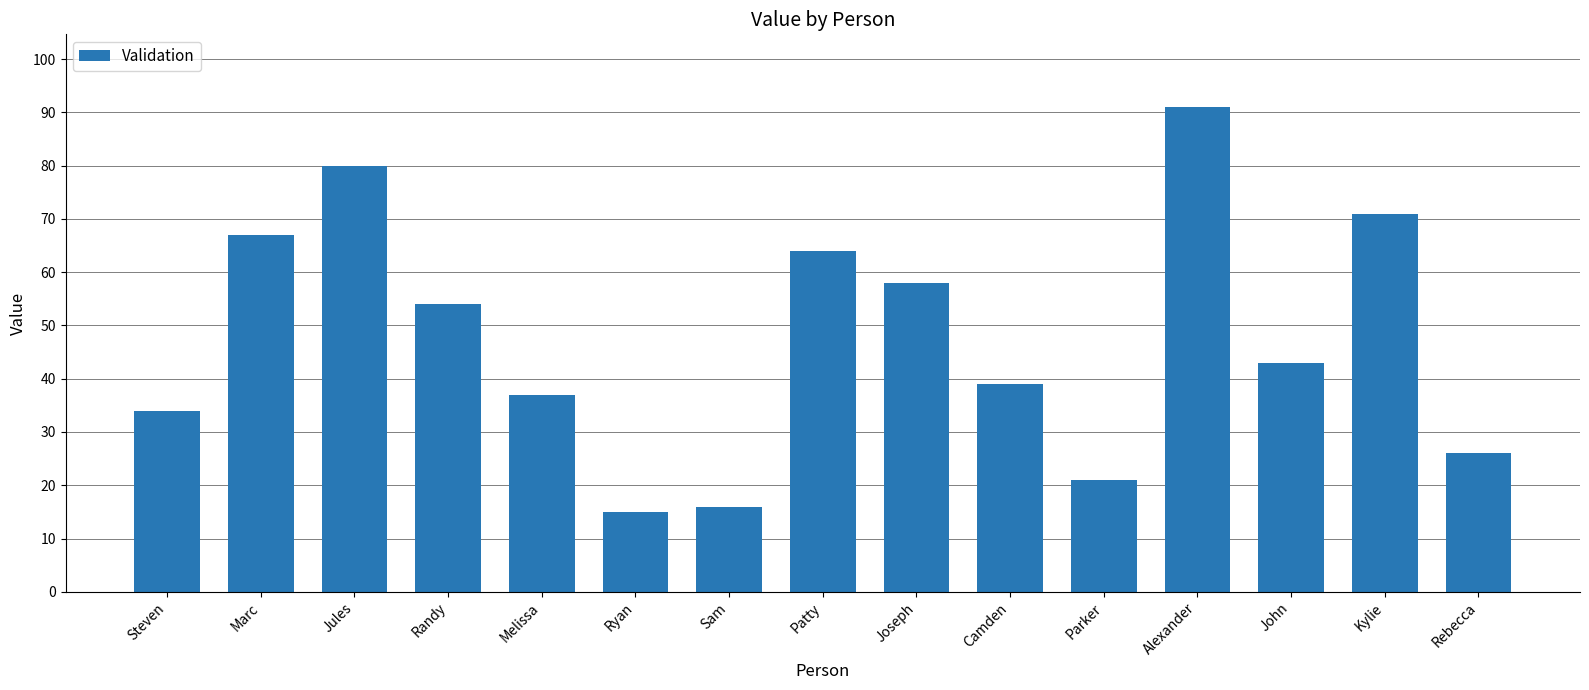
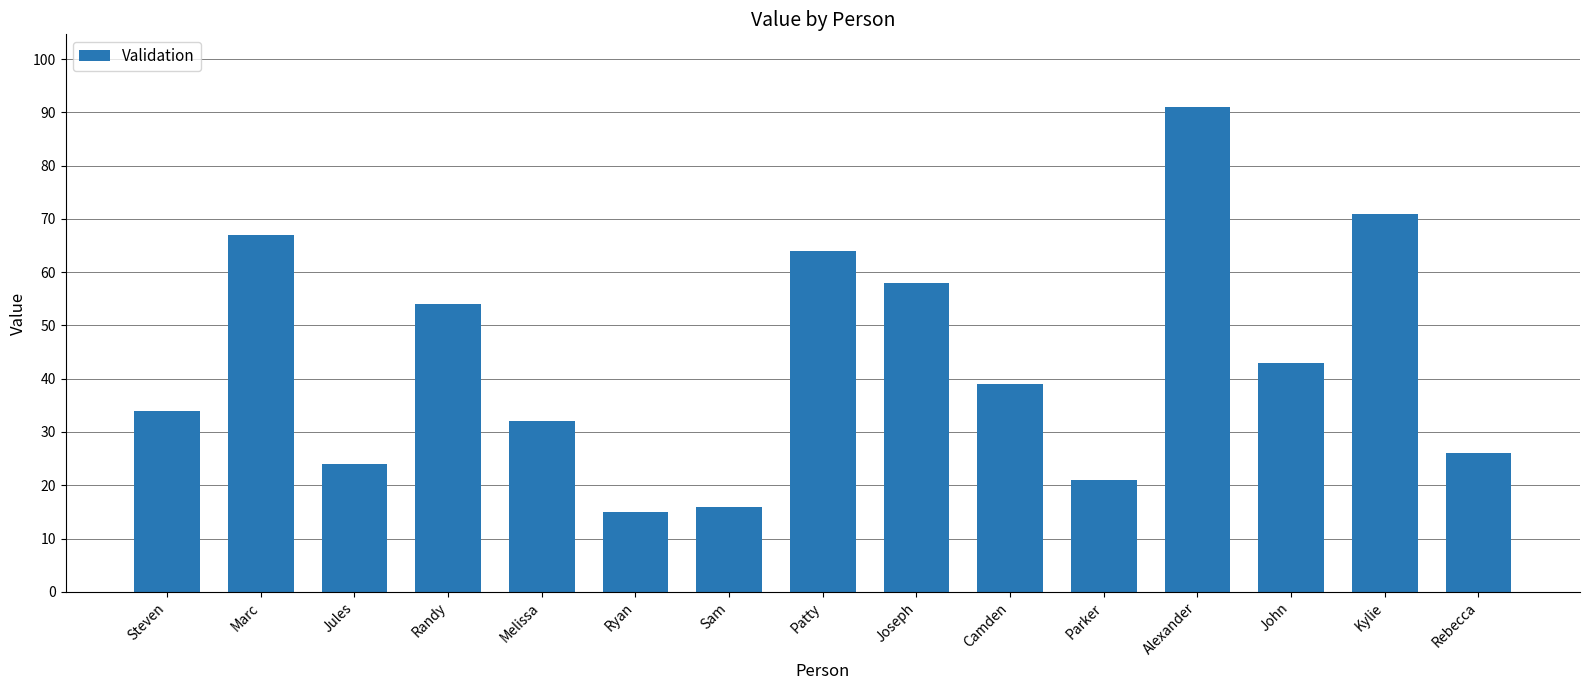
Jules: 80 -> 24
Melissa: 37 -> 32
